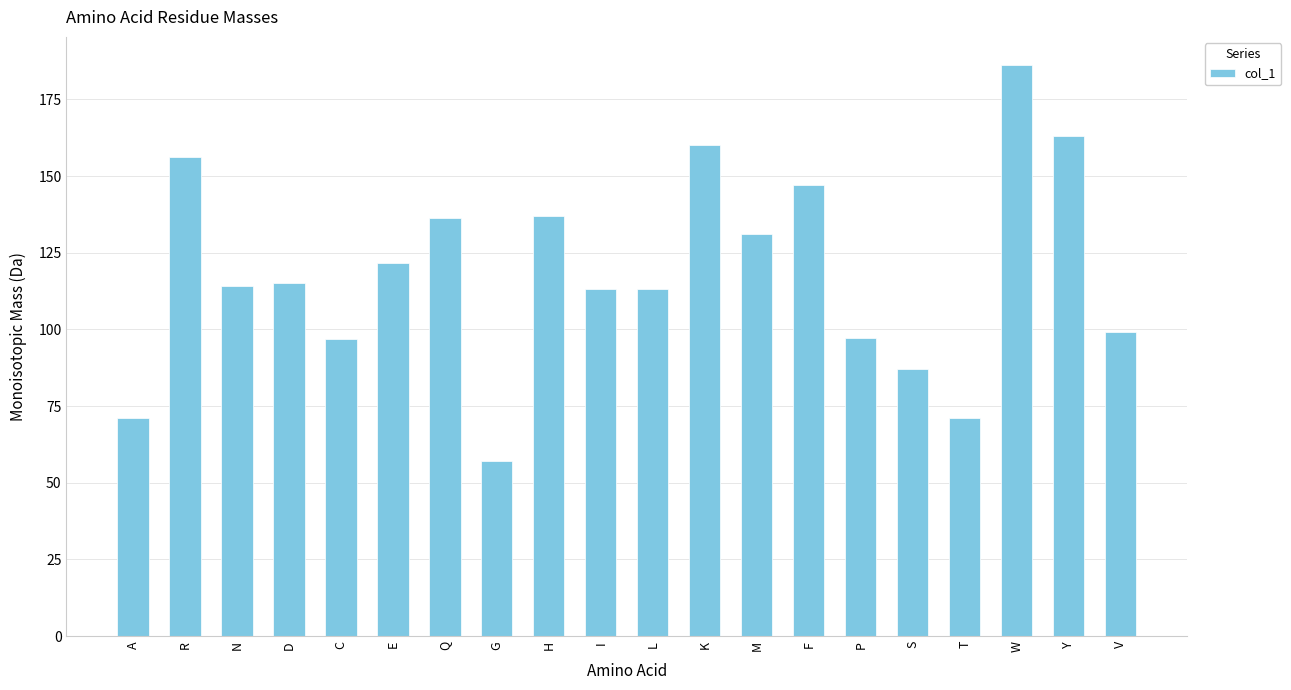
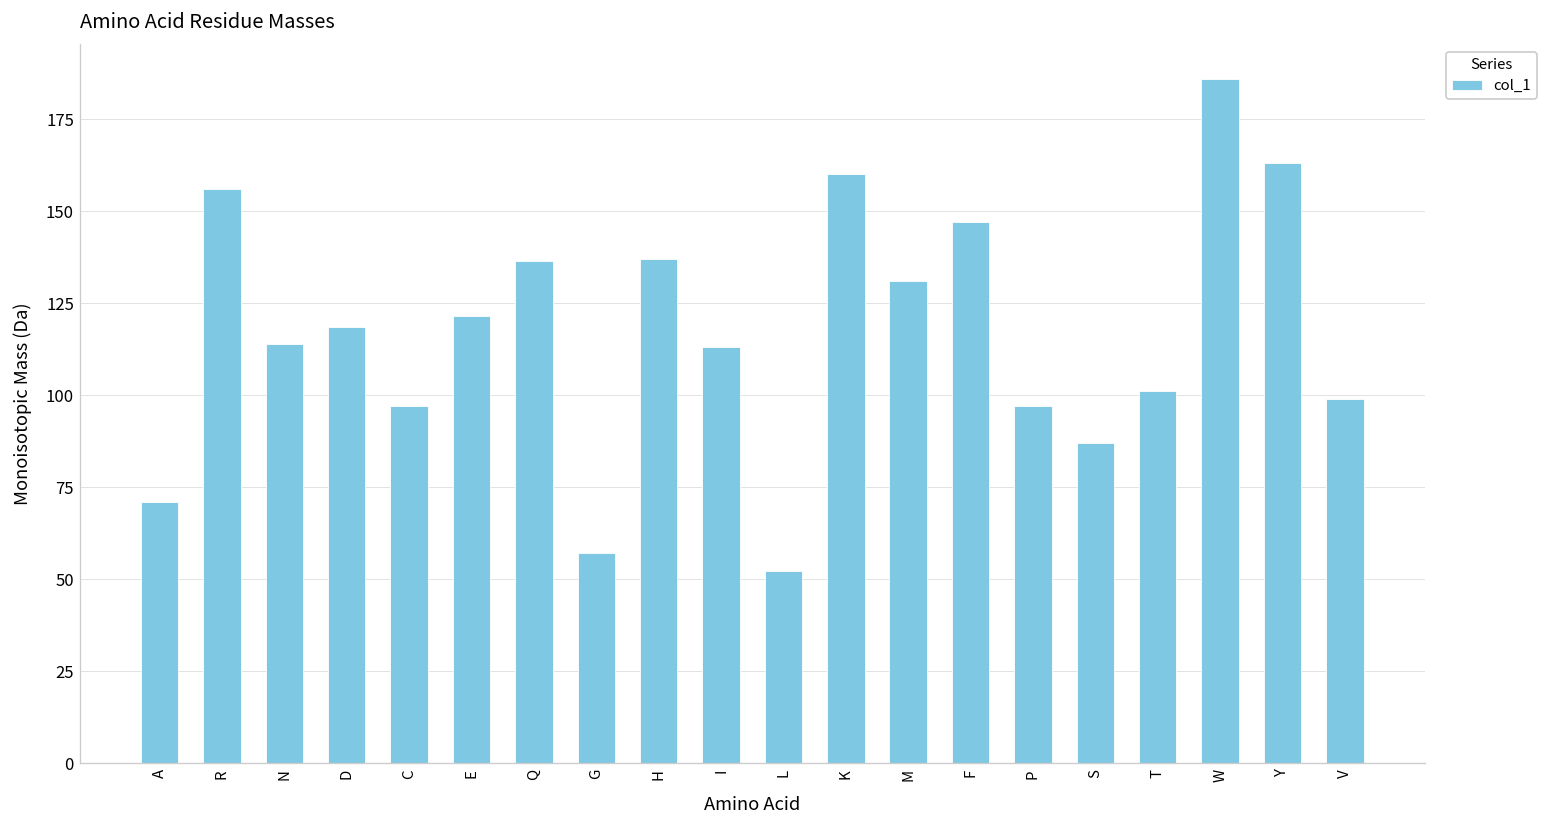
D: 115 -> 119
L: 113 -> 52
T: 71 -> 101
